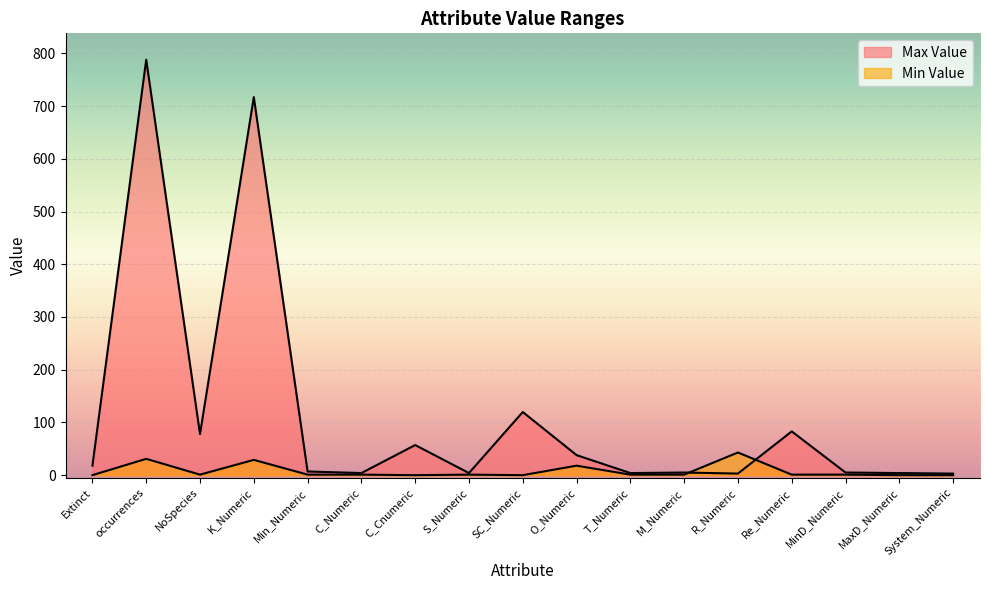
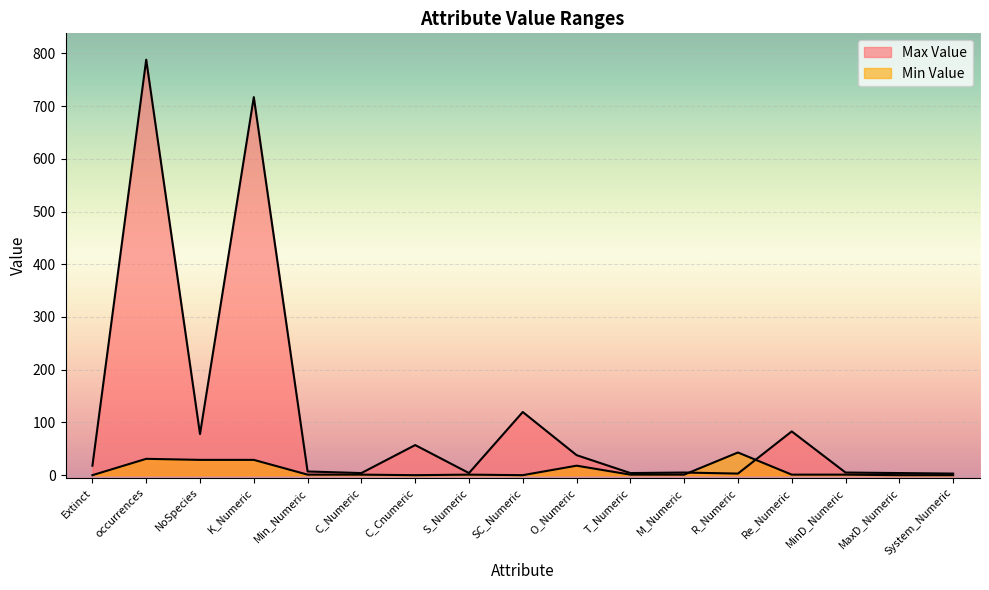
Min Value, NoSpecies: 0 -> 30
